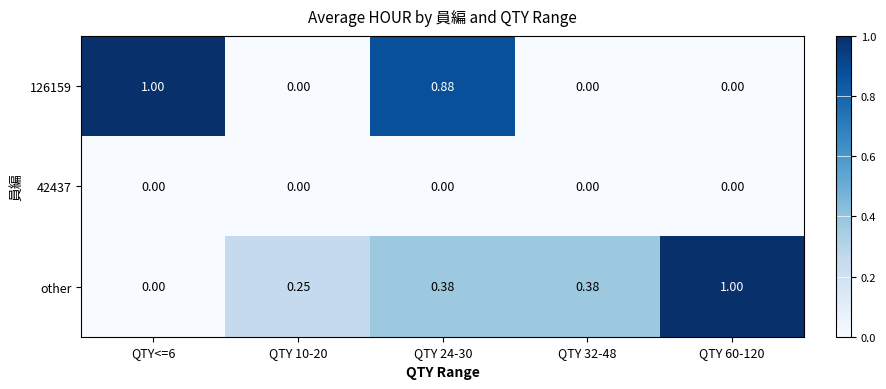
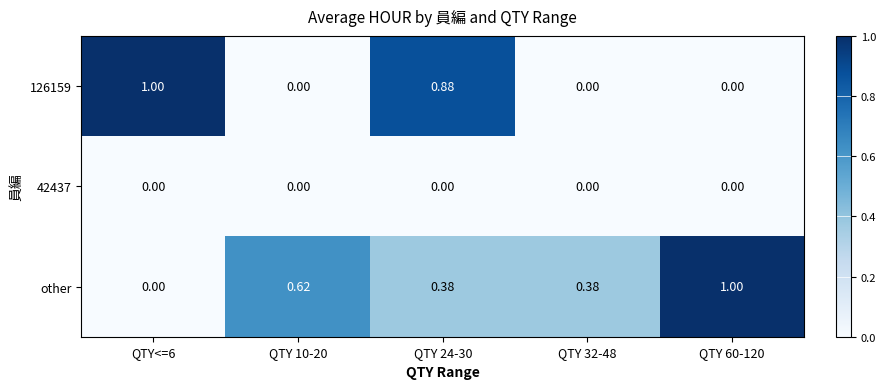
other, QTY 10-20: 0.25 -> 0.62
